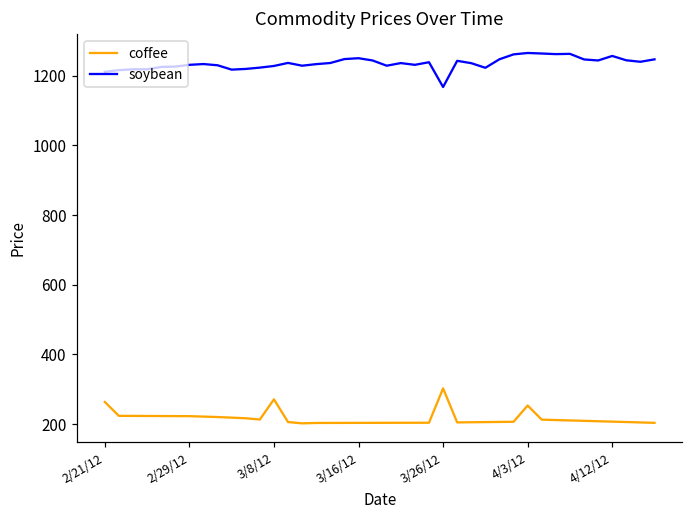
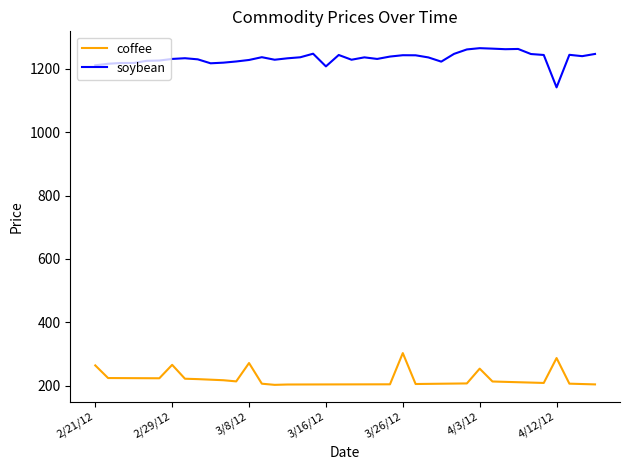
coffee, 2/29/12: 220 -> 270
soybean, 3/16/12: 1250 -> 1210
soybean, 3/26/12: 1170 -> 1240
coffee, 4/12/12: 210 -> 290
soybean, 4/12/12: 1260 -> 1140
